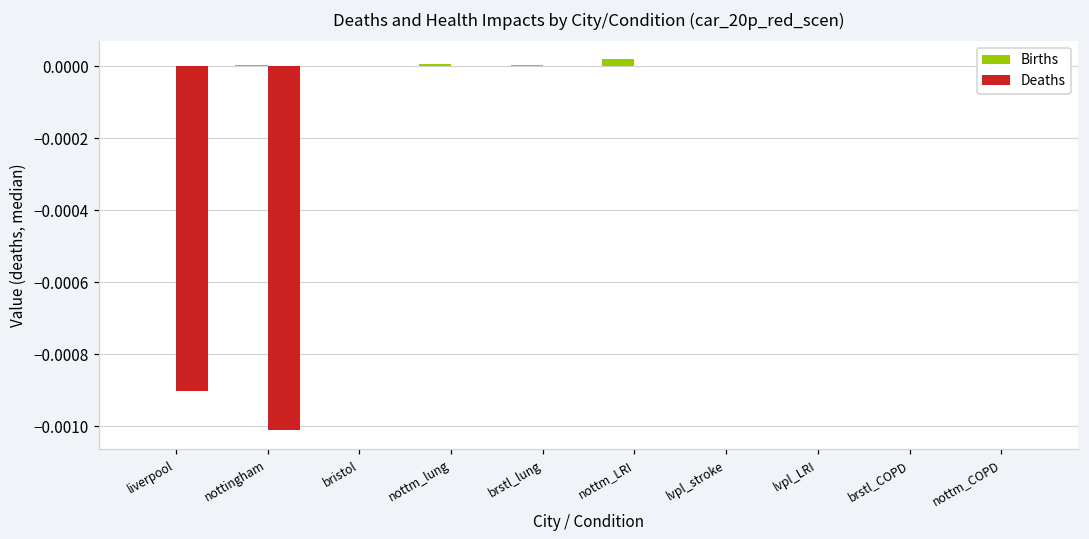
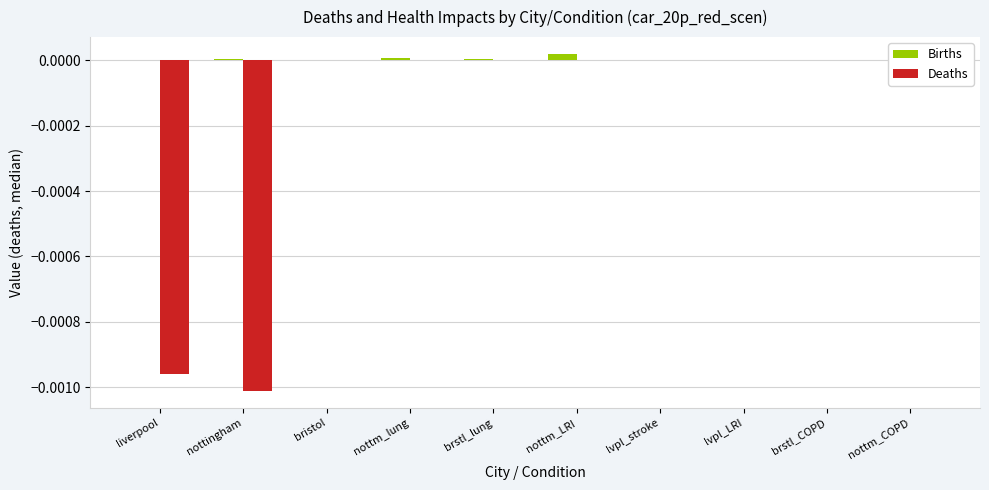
Deaths, liverpool: -0.00090 -> -0.00096
